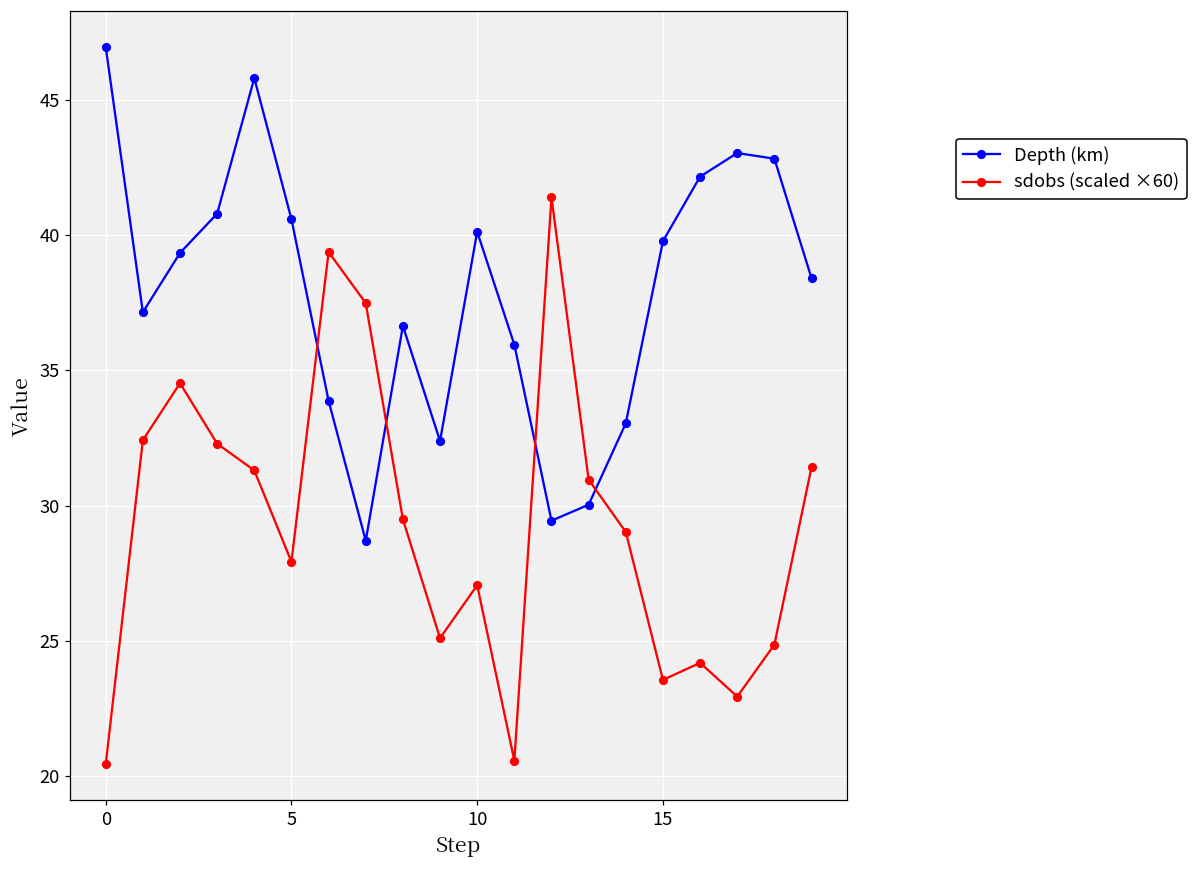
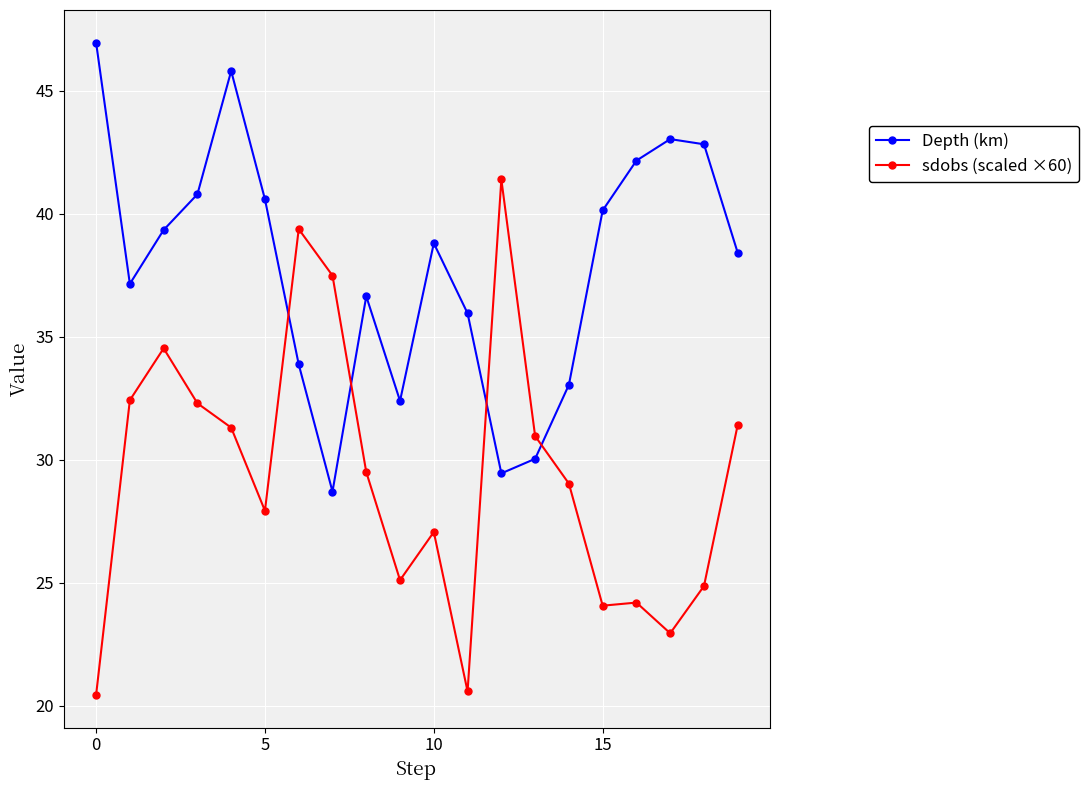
Depth (km), 10: 40.1 -> 38.8
Depth (km), 15: 39.8 -> 40.1
sdobs (scaled ×60), 15: 23.6 -> 24.1
